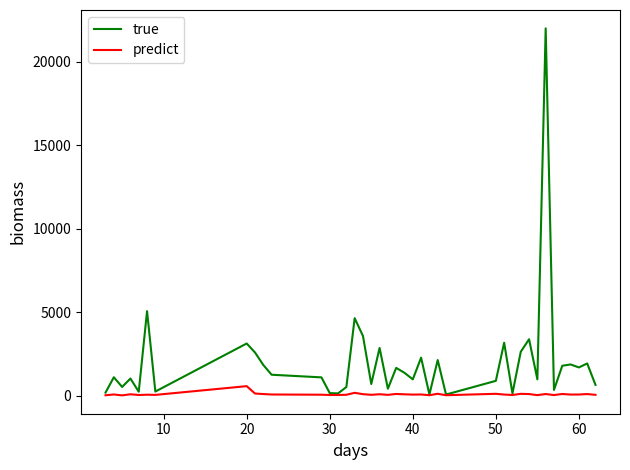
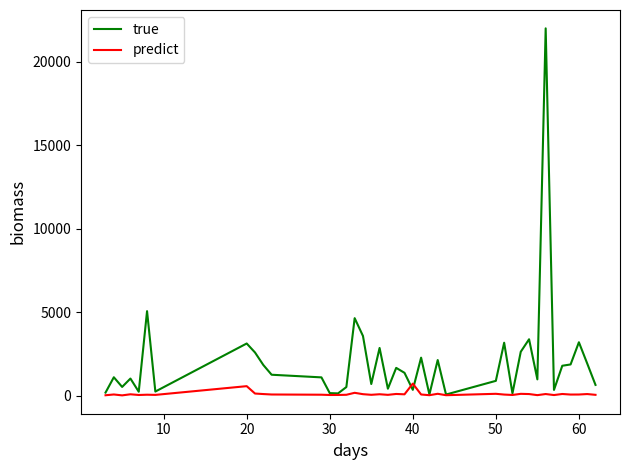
true, 40: 1000 -> 400
predict, 40: 100 -> 700
true, 60: 1700 -> 3200
